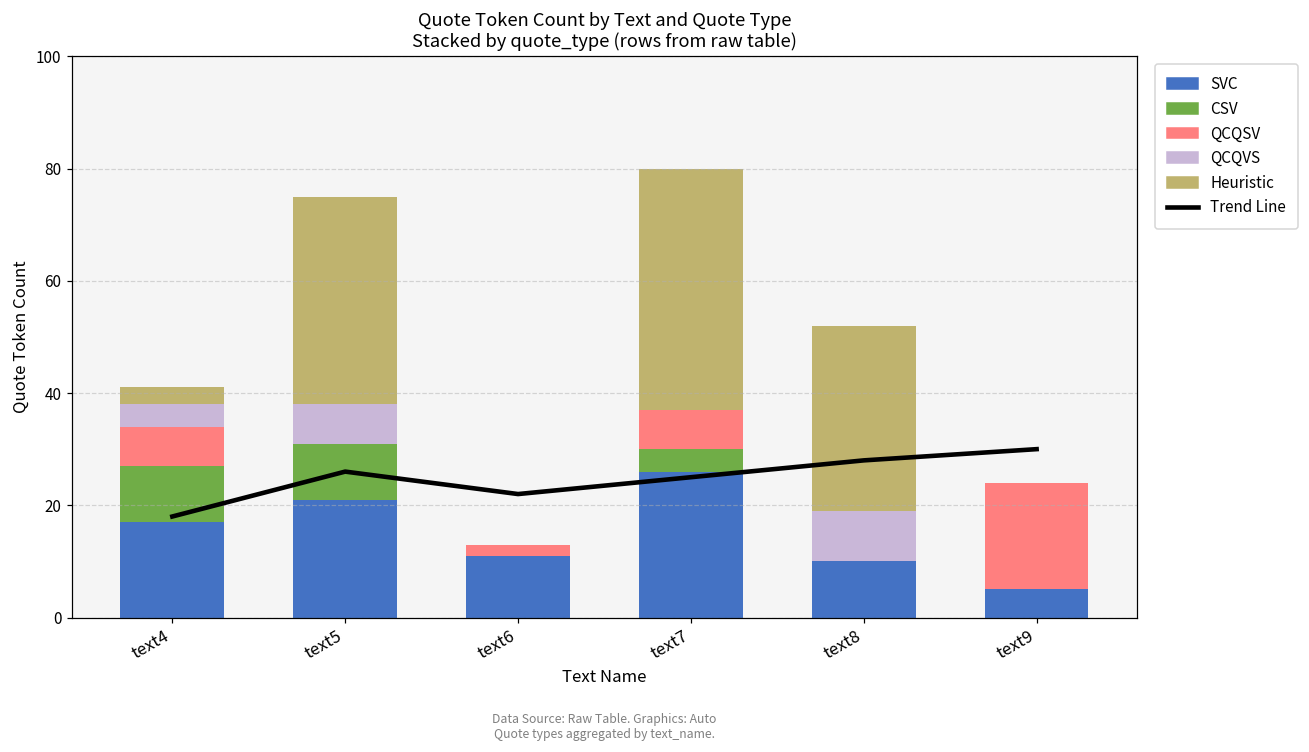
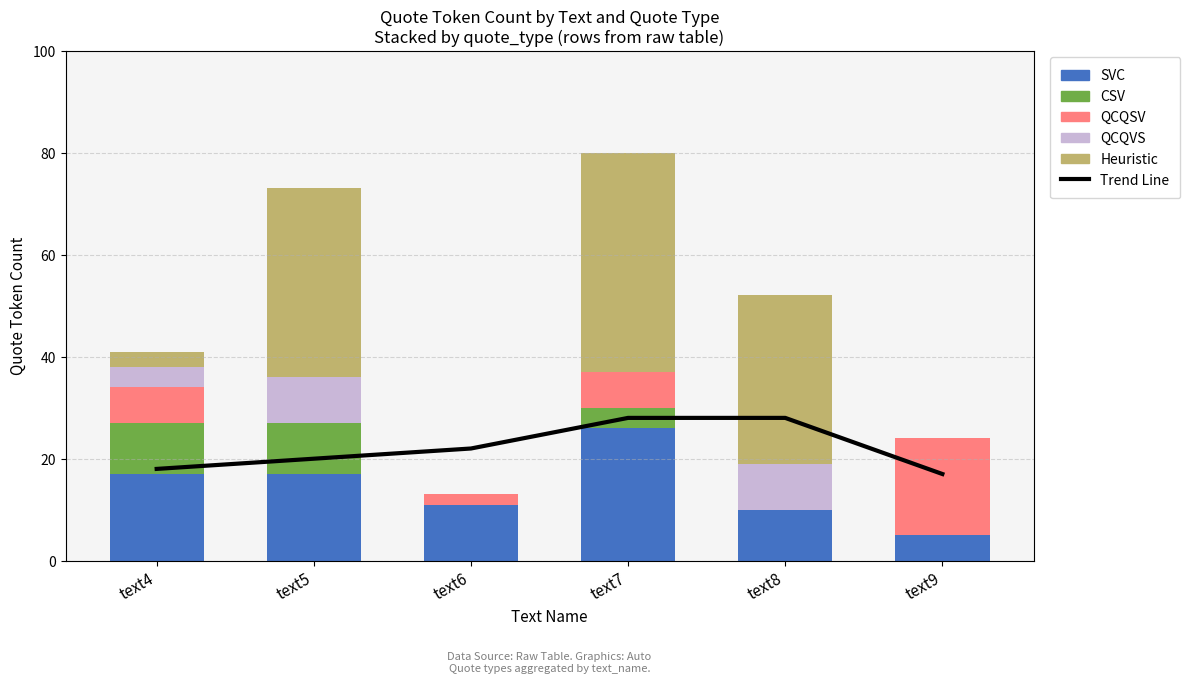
Trend Line, text5: 26 -> 20
SVC, text5: 21 -> 17
QCQVS, text5: 7 -> 9
Trend Line, text7: 25 -> 28
Trend Line, text9: 30 -> 17
